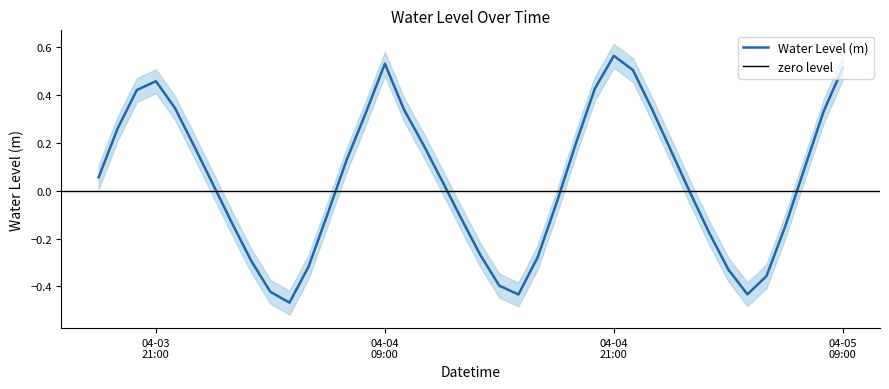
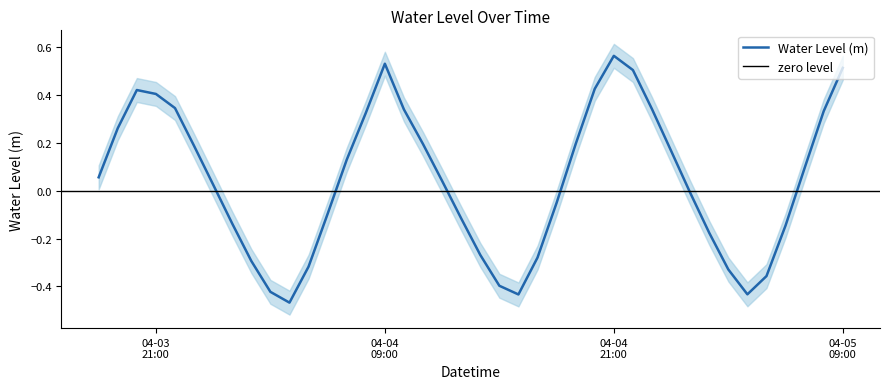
Water Level (m), 04-03 21:00: 0.46 -> 0.41
